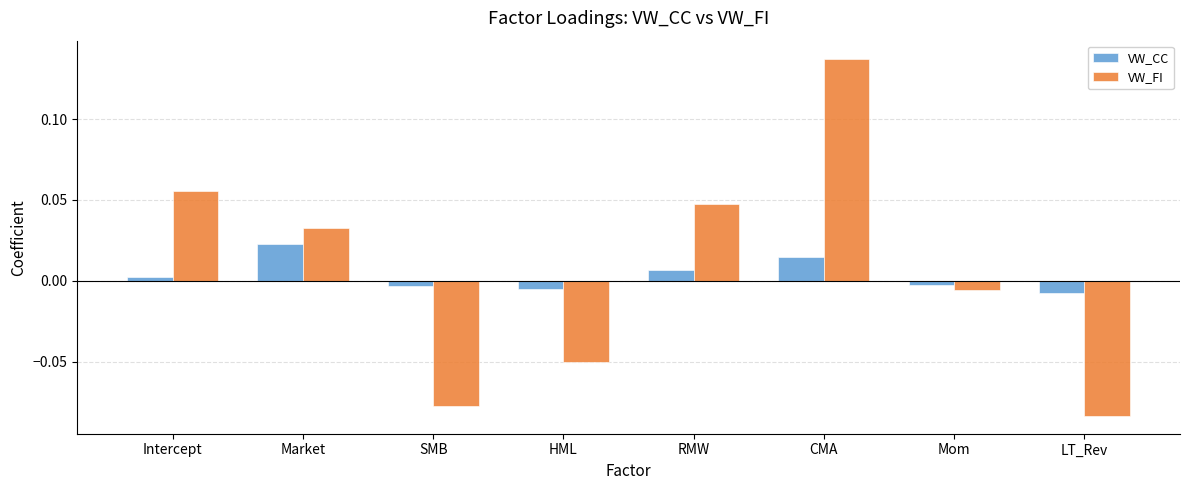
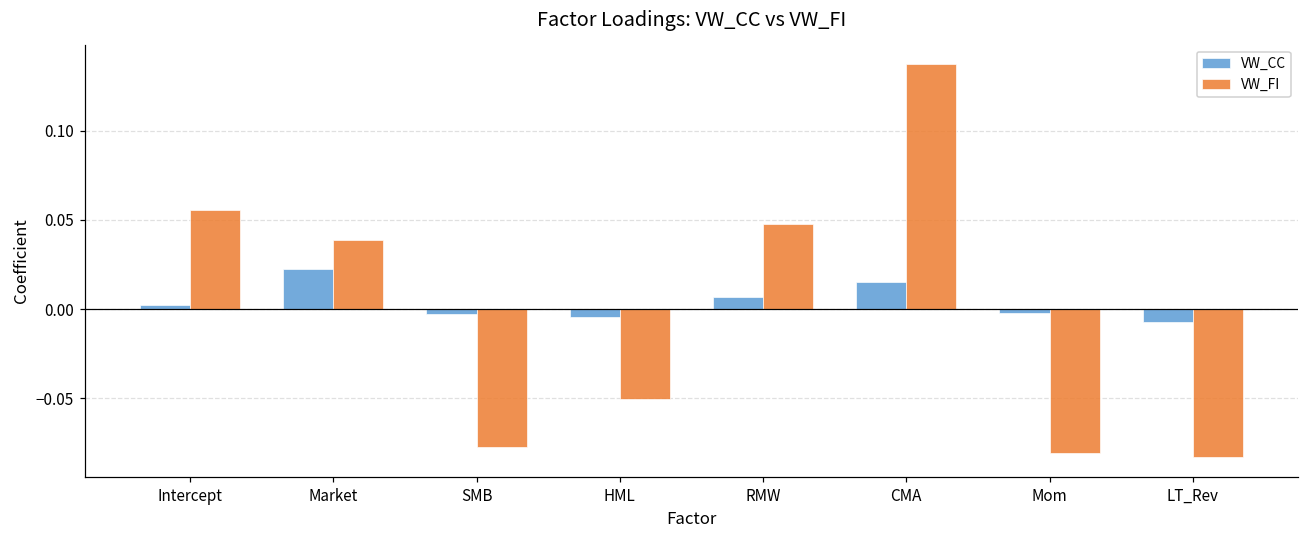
VW_FI, Market: 0.032 -> 0.039
VW_FI, Mom: -0.006 -> -0.081
